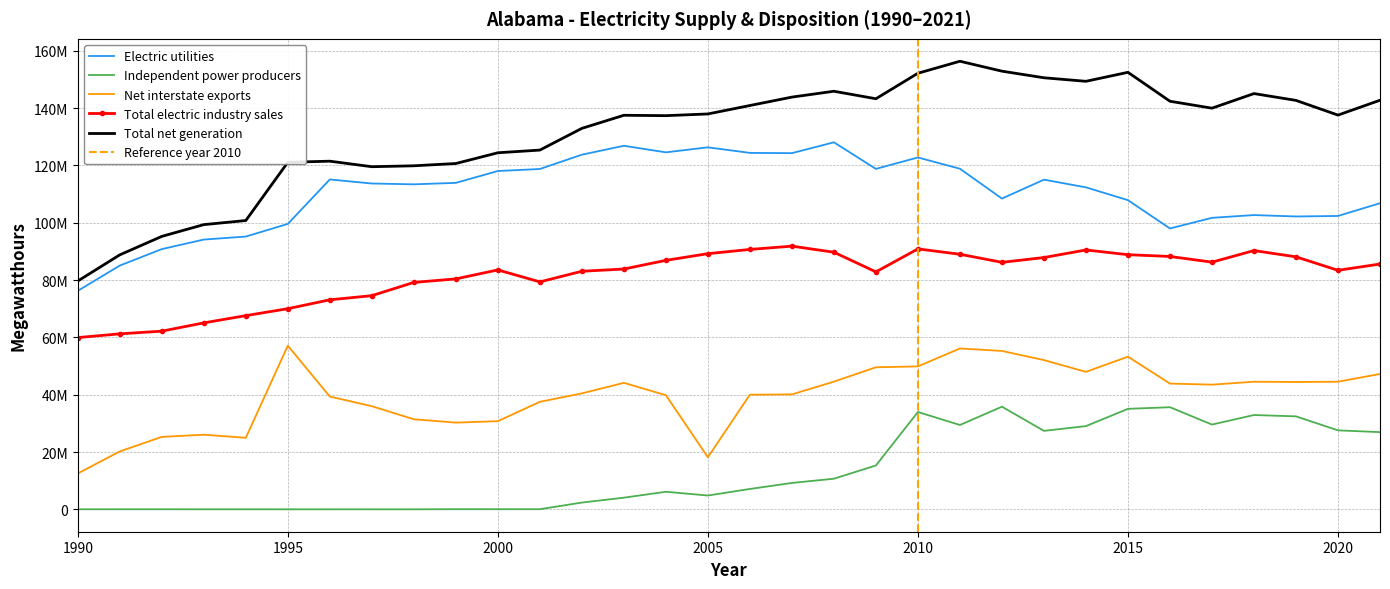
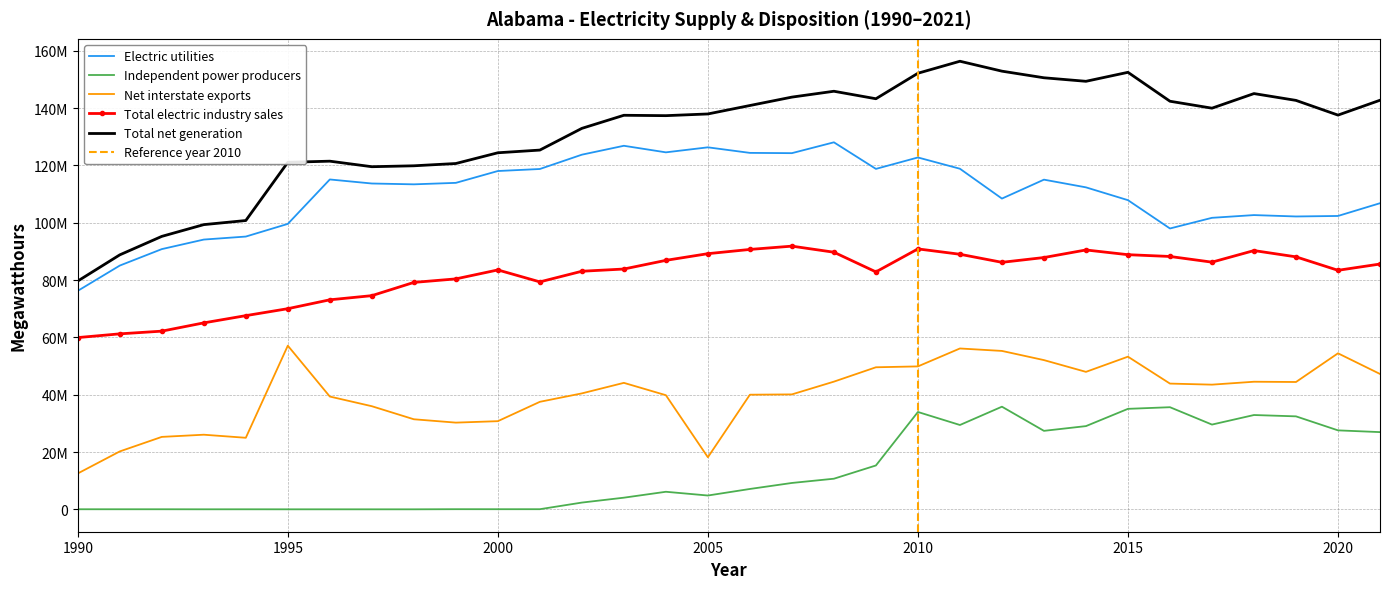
Net interstate exports, 2020: 45000000 -> 54000000
